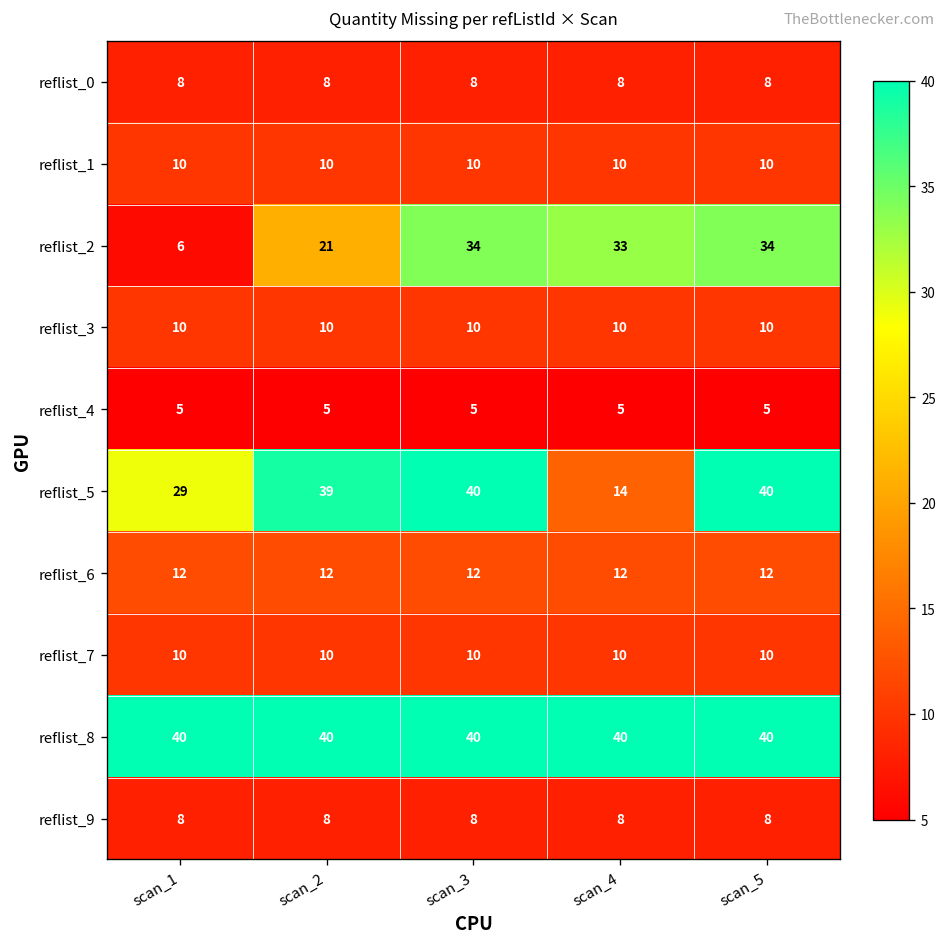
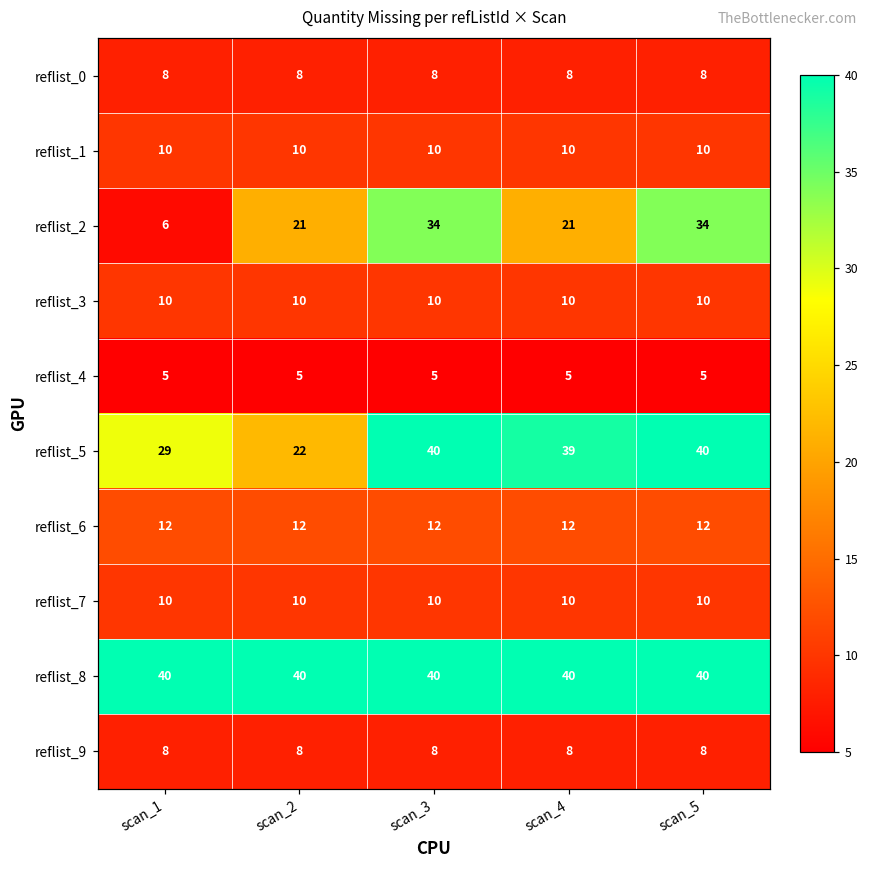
reflist_2, scan_4: 33 -> 21
reflist_5, scan_2: 39 -> 22
reflist_5, scan_4: 14 -> 39
